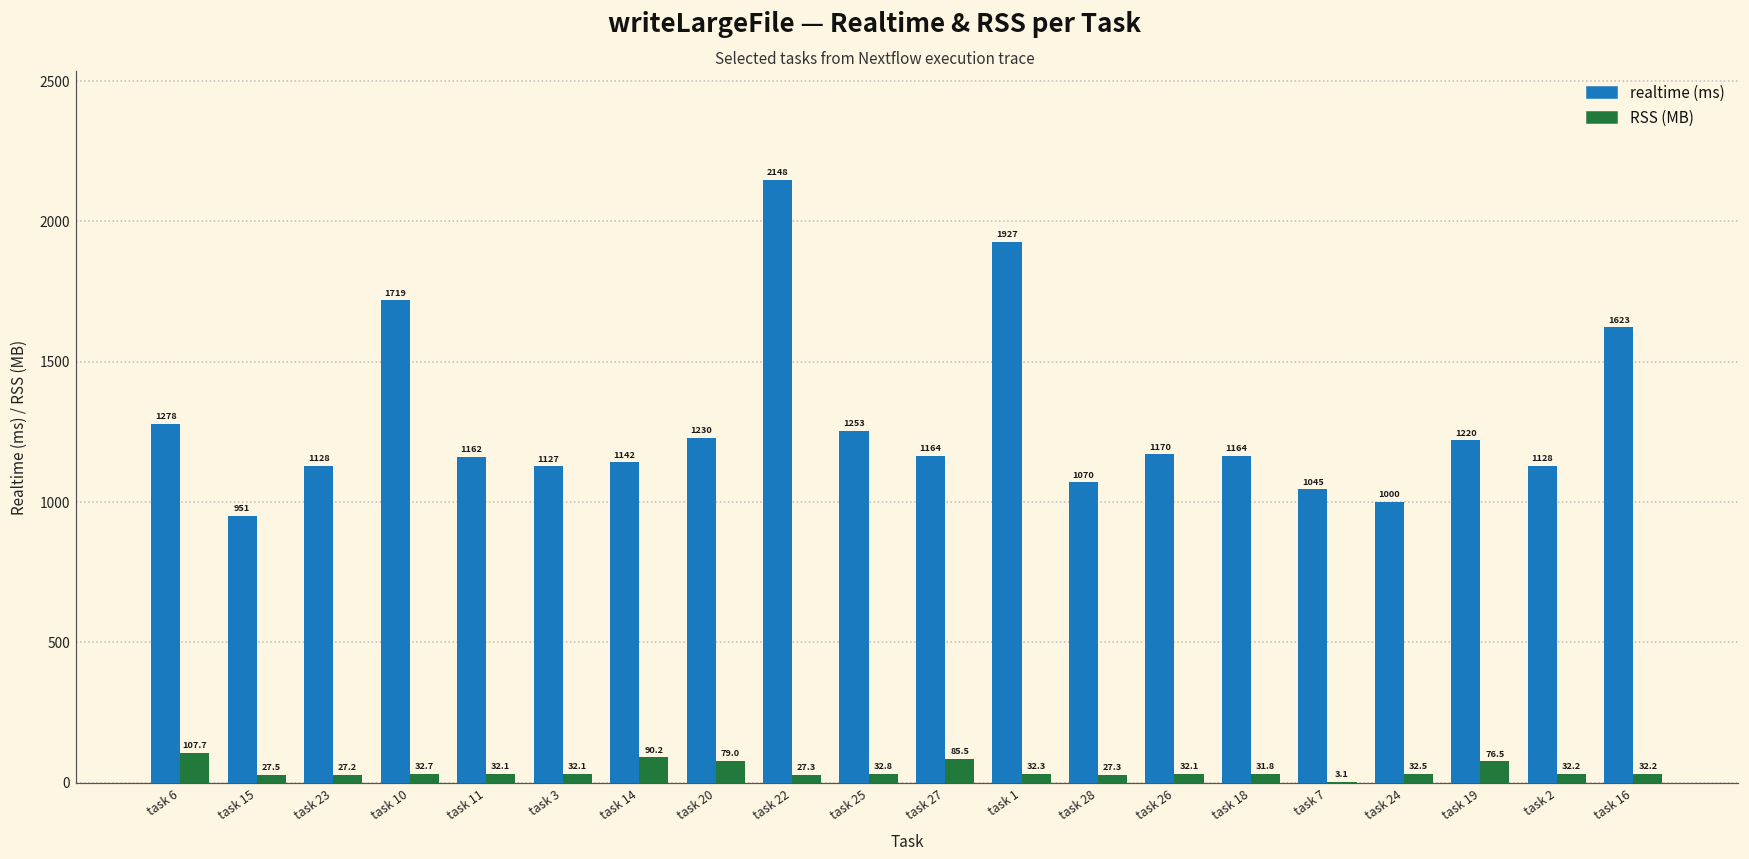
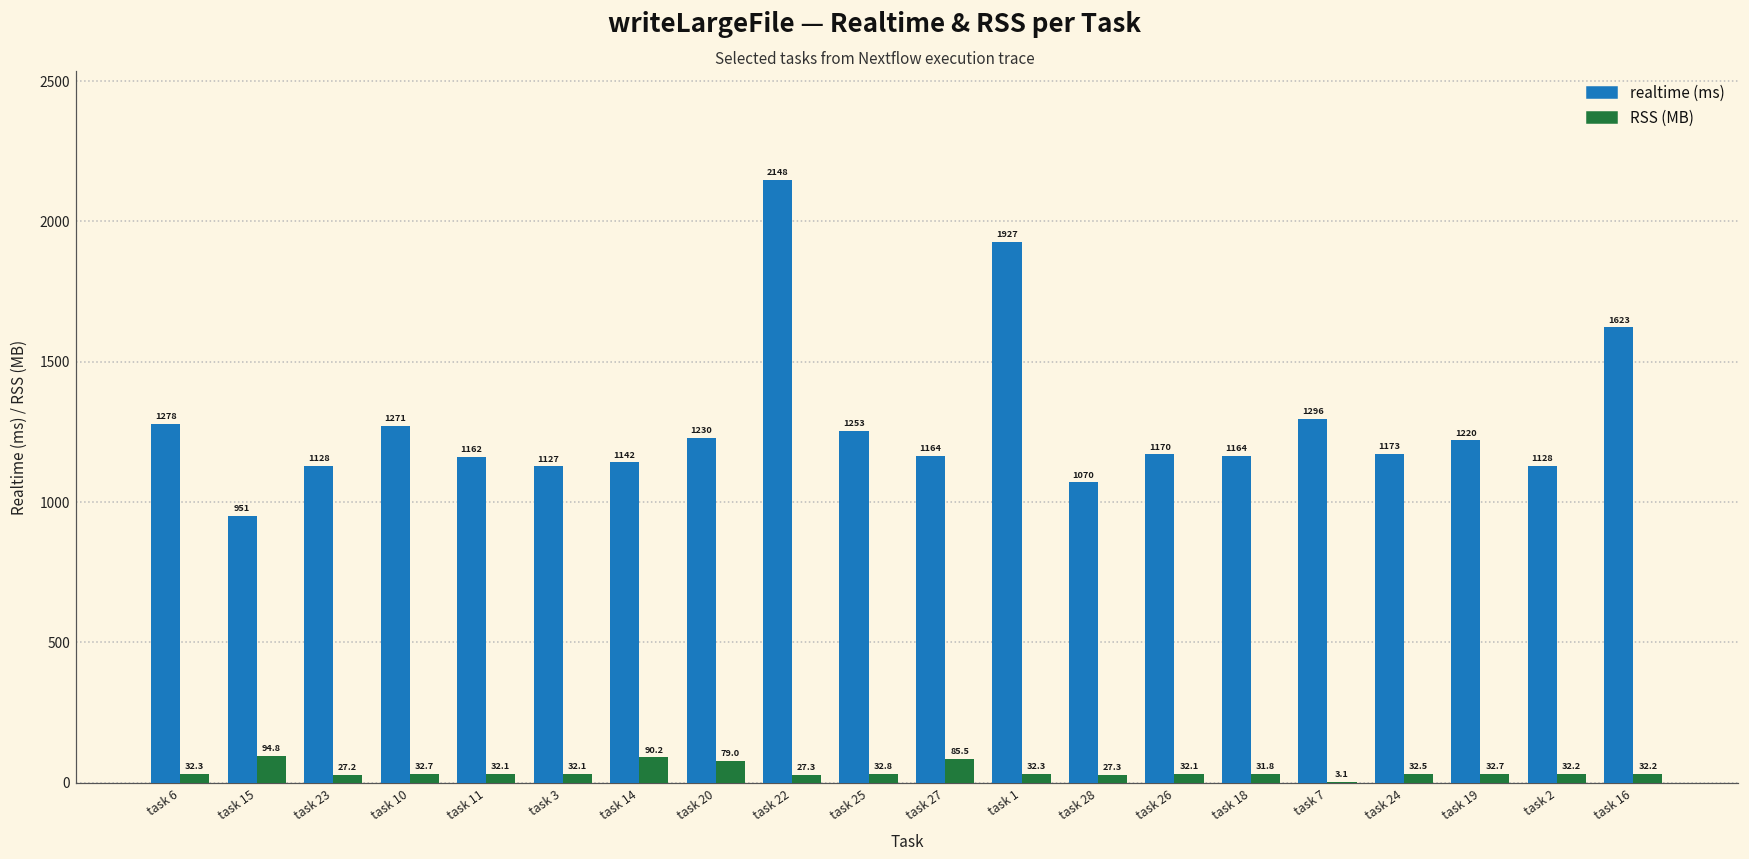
RSS (MB), task 6: 107.7 -> 32.3
RSS (MB), task 15: 27.5 -> 94.8
realtime (ms), task 10: 1719 -> 1271
realtime (ms), task 7: 1045 -> 1296
realtime (ms), task 24: 1000 -> 1173
RSS (MB), task 19: 76.5 -> 32.7
